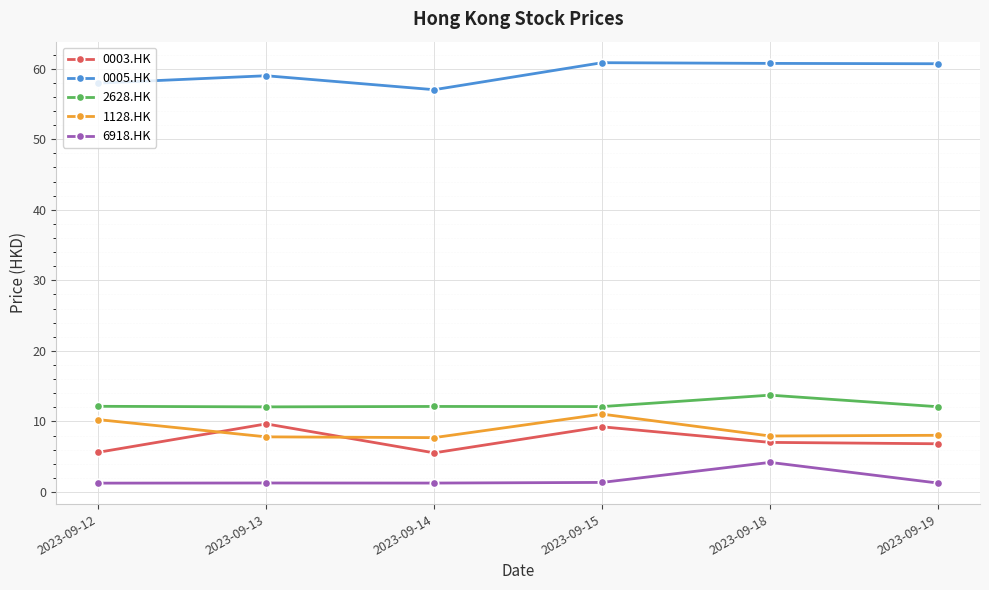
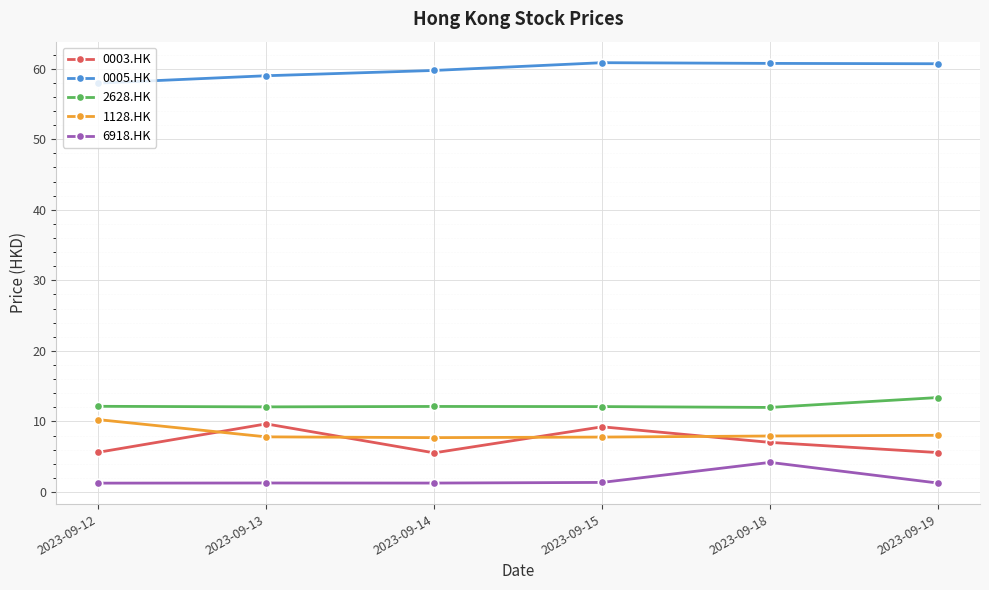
0005.HK, 2023-09-14: 57 -> 60
1128.HK, 2023-09-15: 11 -> 8
2628.HK, 2023-09-18: 14 -> 12
0003.HK, 2023-09-19: 7 -> 6
2628.HK, 2023-09-19: 12 -> 13
